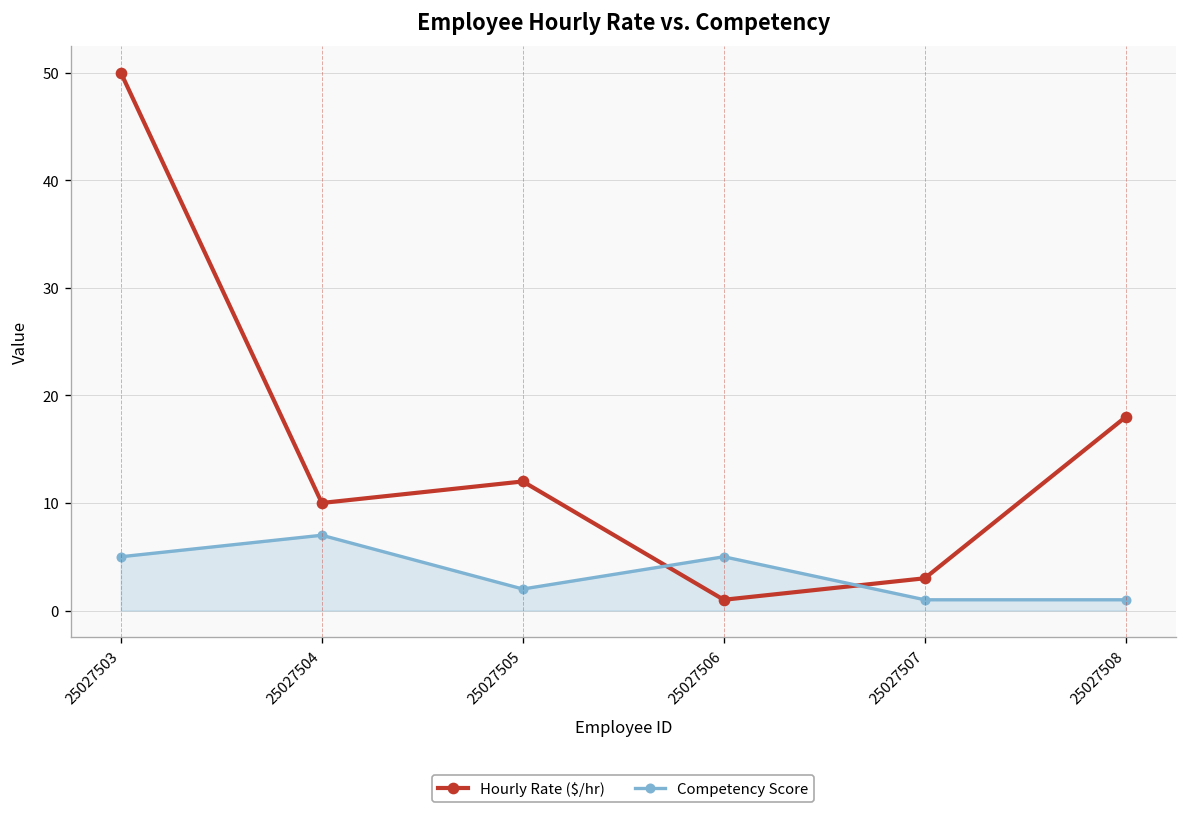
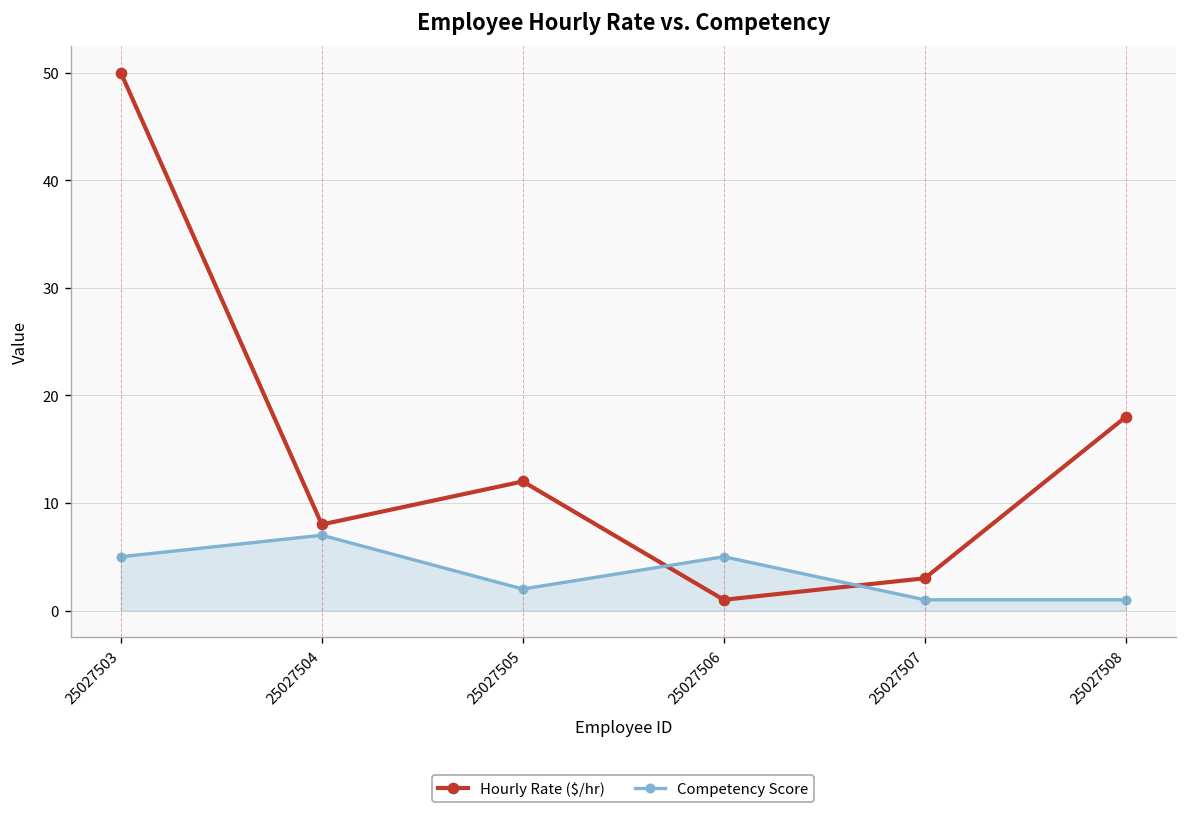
Hourly Rate ($/hr), 25027504: 10 -> 8
